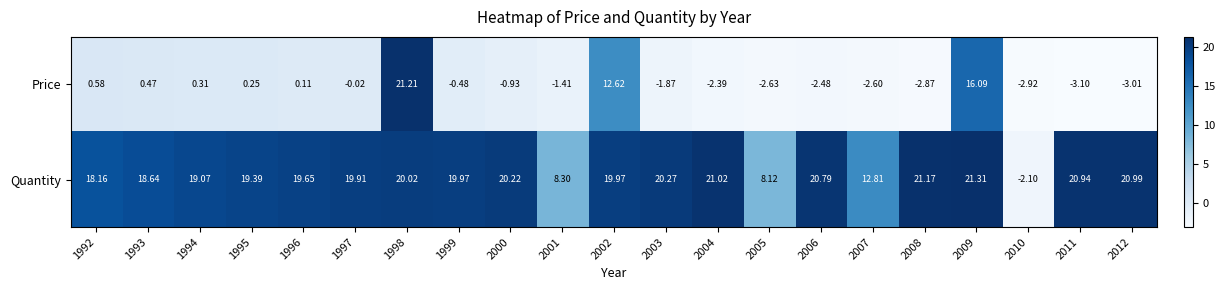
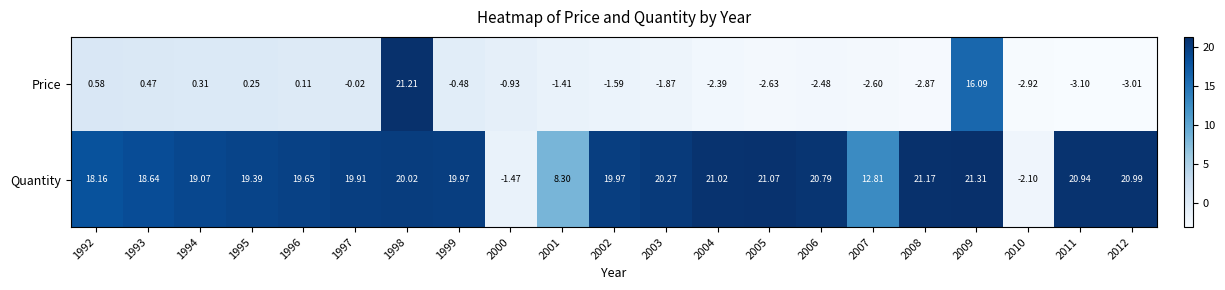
Price, 2002: 12.62 -> -1.59
Quantity, 2000: 20.22 -> -1.47
Quantity, 2005: 8.12 -> 21.07
